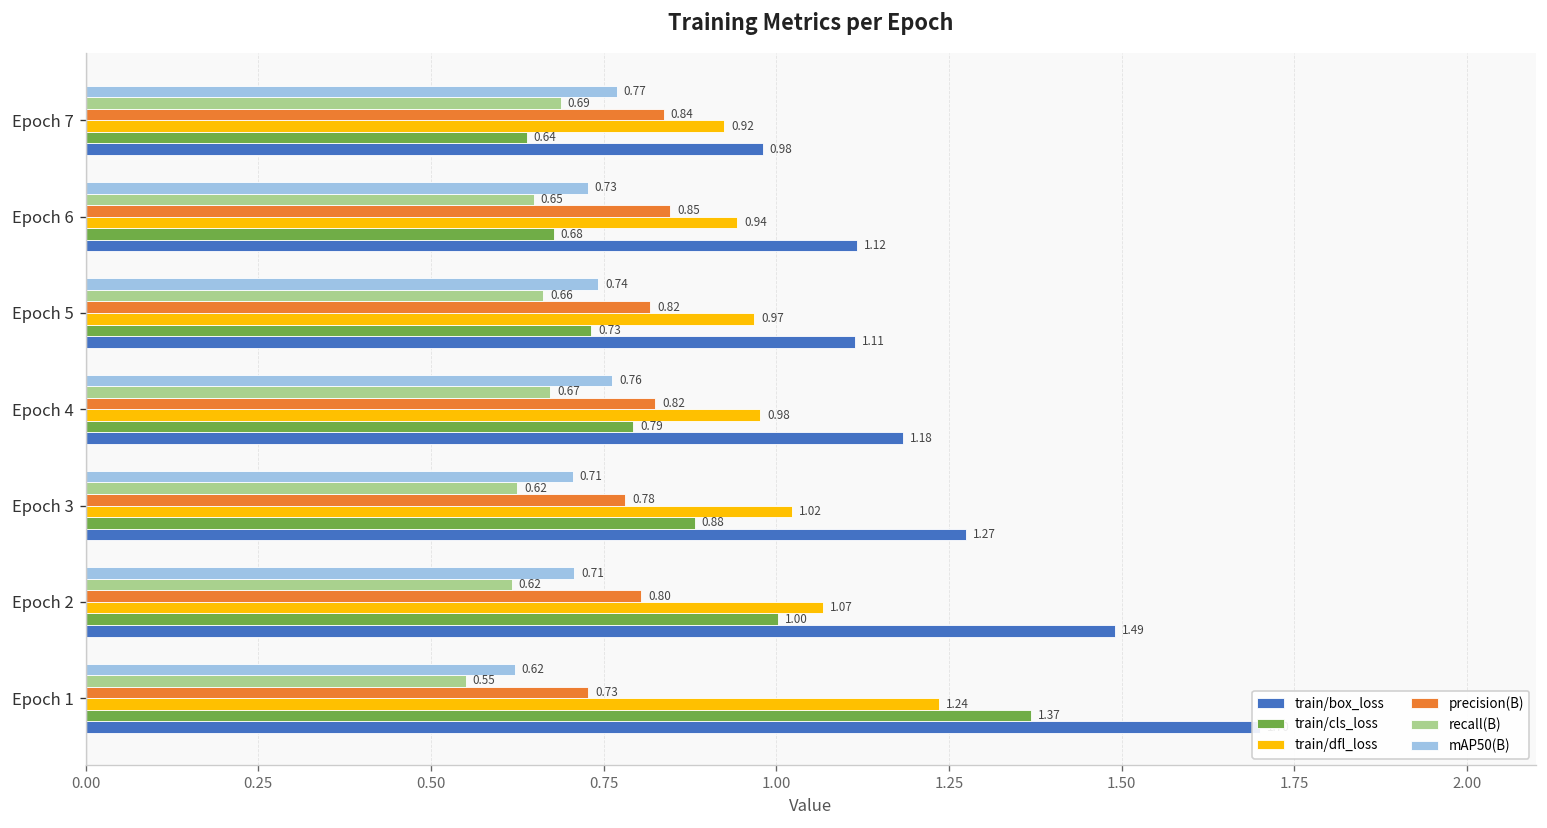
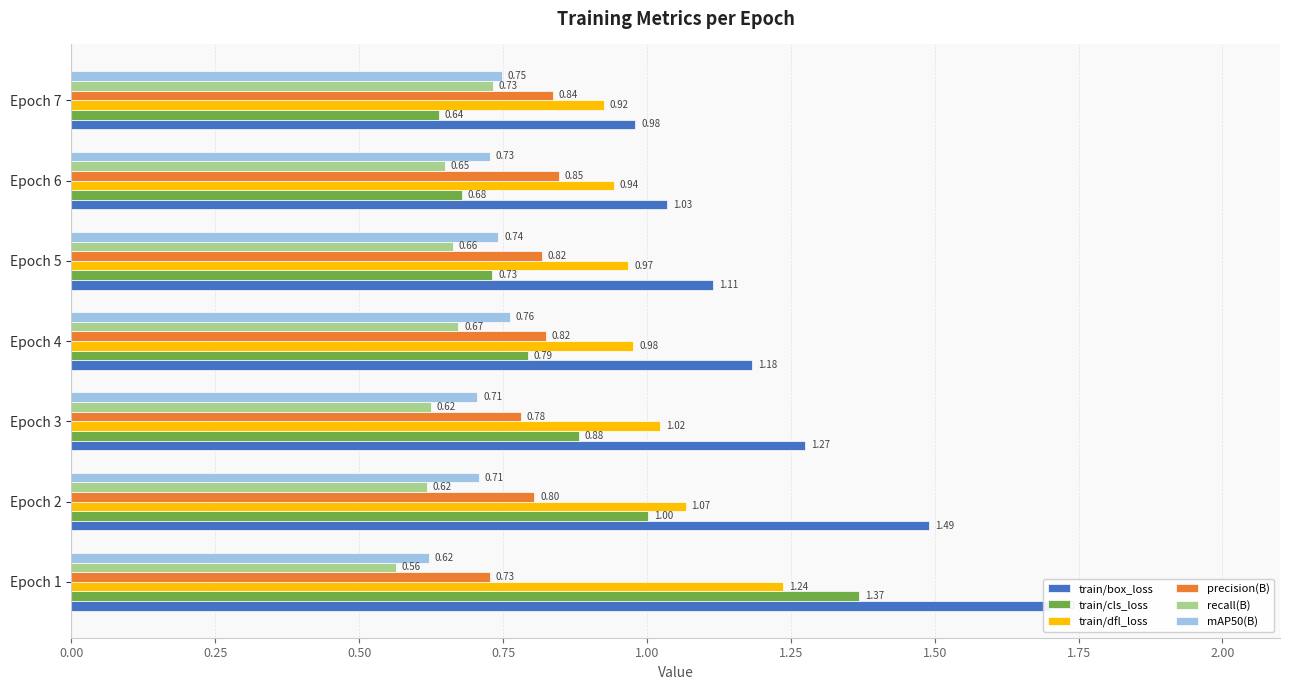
mAP50(B), Epoch 7: 0.77 -> 0.75
recall(B), Epoch 7: 0.69 -> 0.73
train/box_loss, Epoch 6: 1.12 -> 1.03
recall(B), Epoch 1: 0.55 -> 0.56
